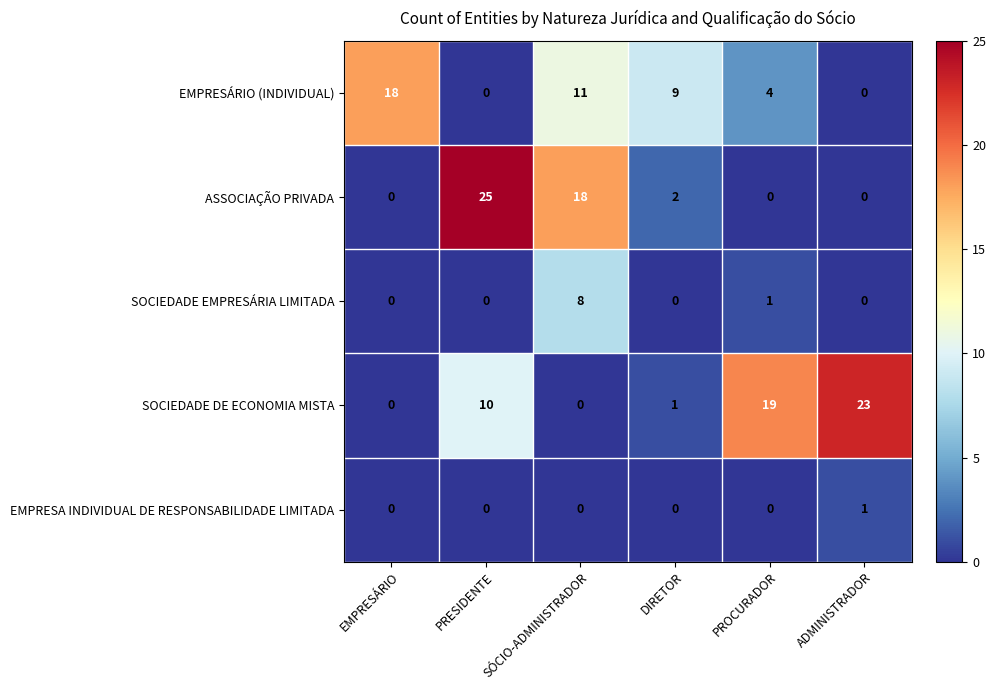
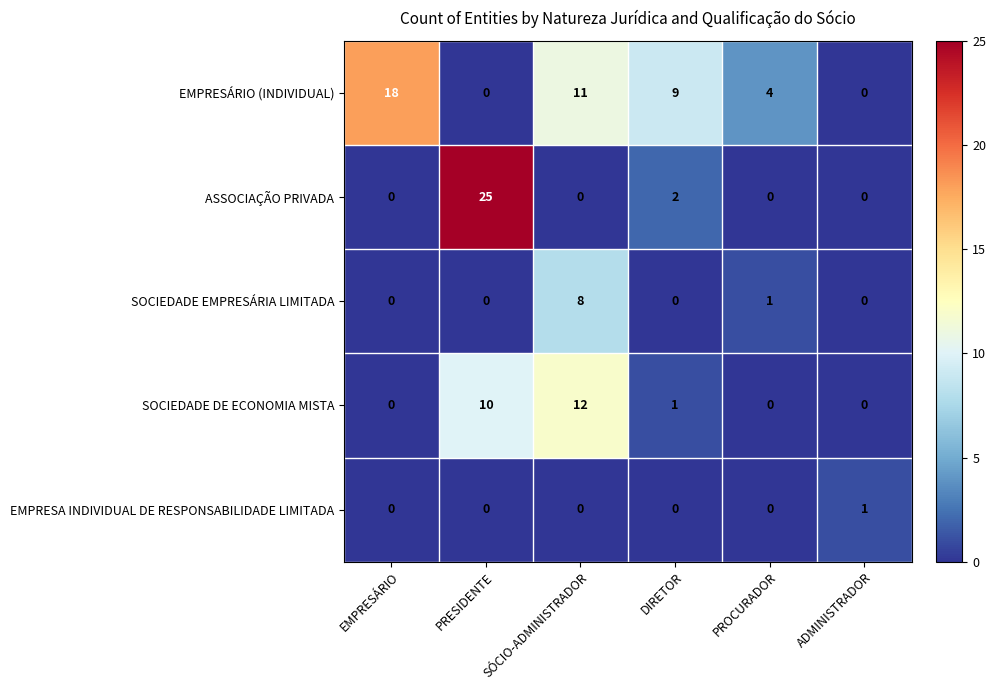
ASSOCIAÇÃO PRIVADA, SÓCIO-ADMINISTRADOR: 18 -> 0
SOCIEDADE DE ECONOMIA MISTA, SÓCIO-ADMINISTRADOR: 0 -> 12
SOCIEDADE DE ECONOMIA MISTA, PROCURADOR: 19 -> 0
SOCIEDADE DE ECONOMIA MISTA, ADMINISTRADOR: 23 -> 0
